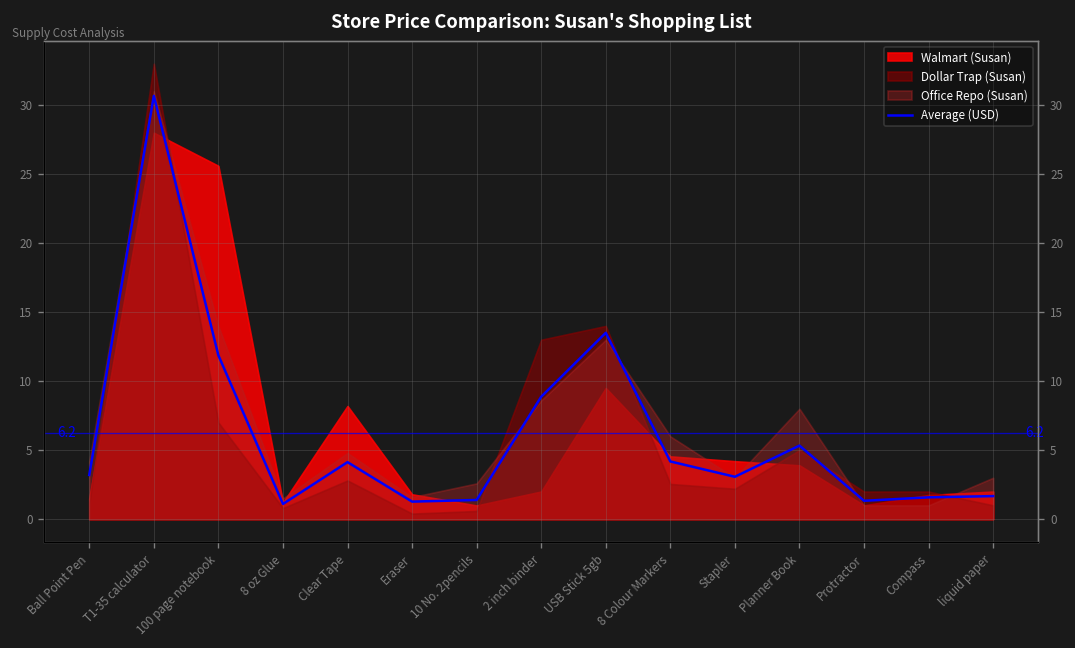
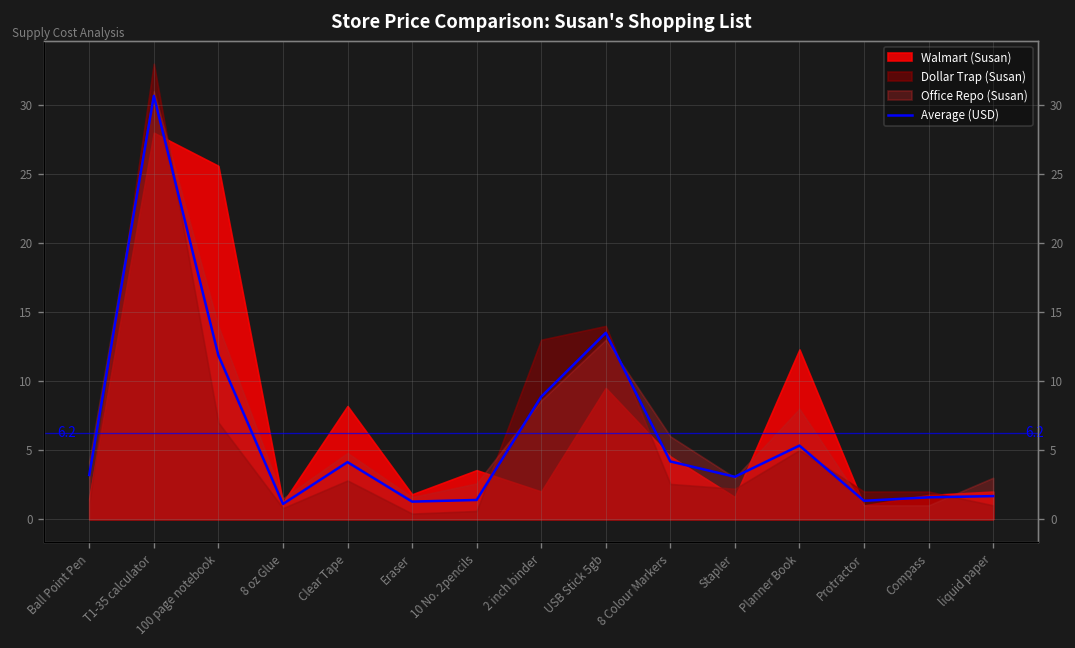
Walmart (Susan), 10 No. 2pencils: 1.0 -> 3.6
Walmart (Susan), Stapler: 4.2 -> 1.6
Walmart (Susan), Planner Book: 3.9 -> 12.3
